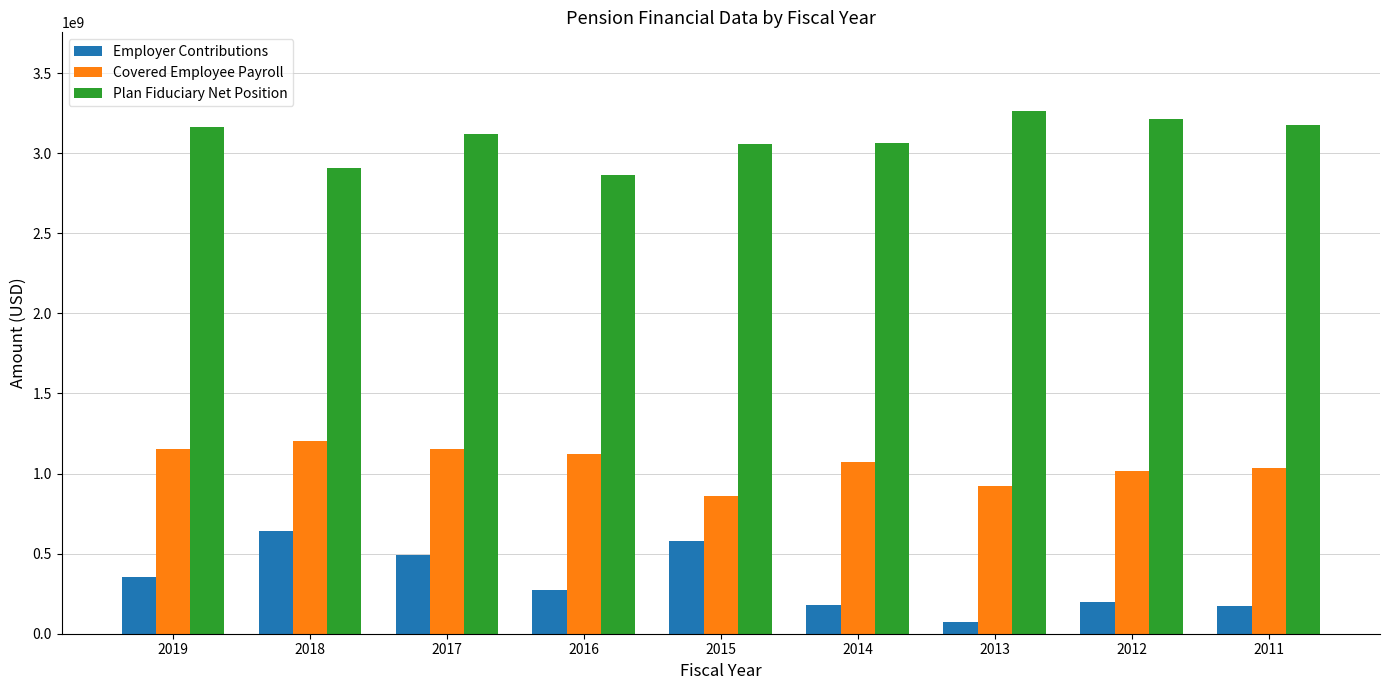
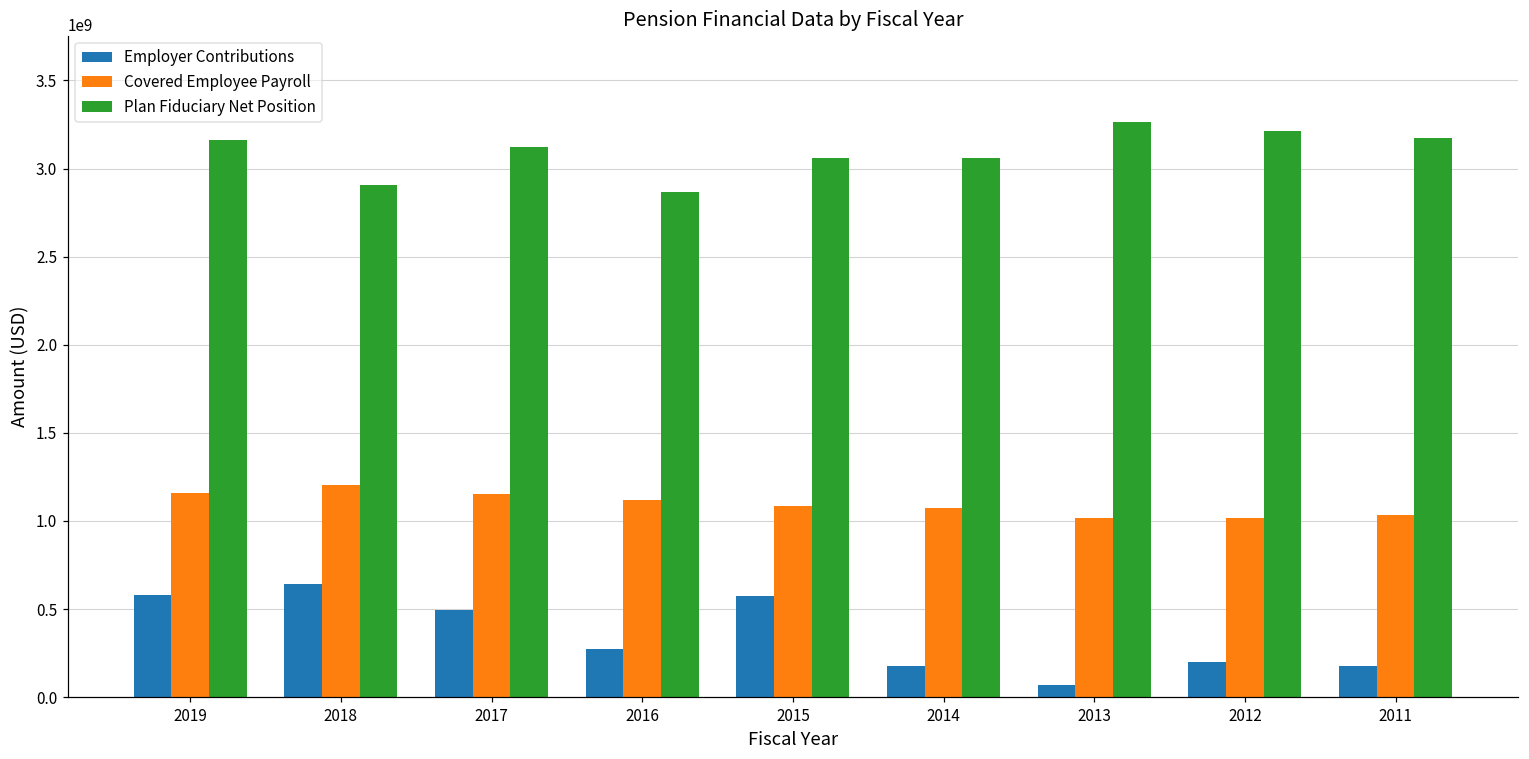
Employer Contributions, 2019: 350000000 -> 580000000
Covered Employee Payroll, 2015: 860000000 -> 1090000000
Covered Employee Payroll, 2013: 920000000 -> 1020000000
